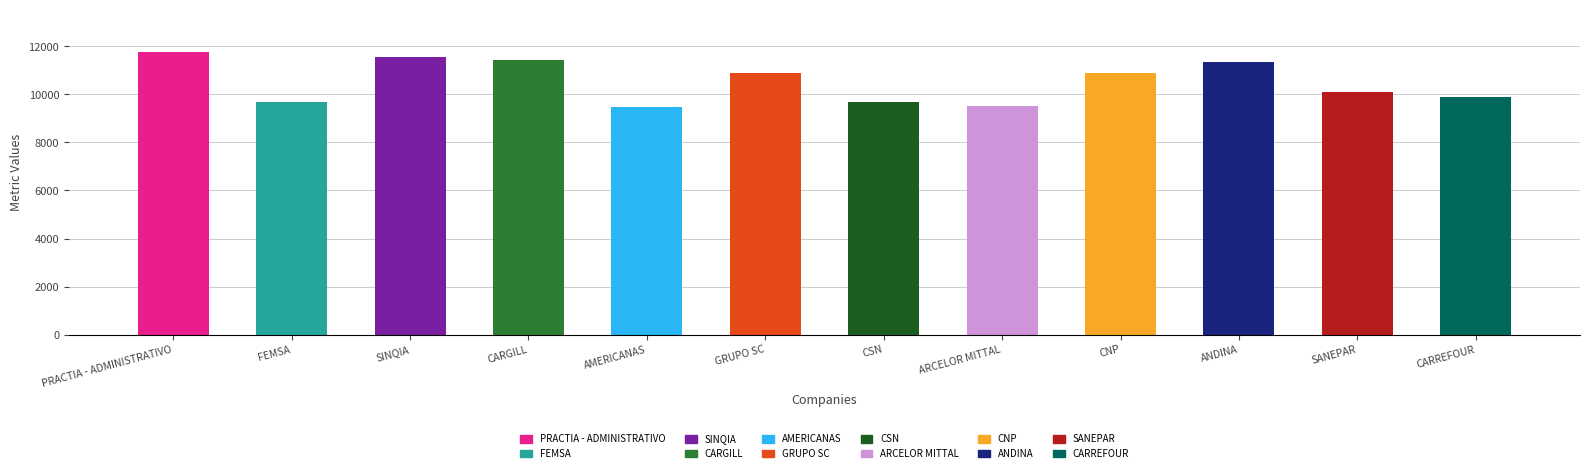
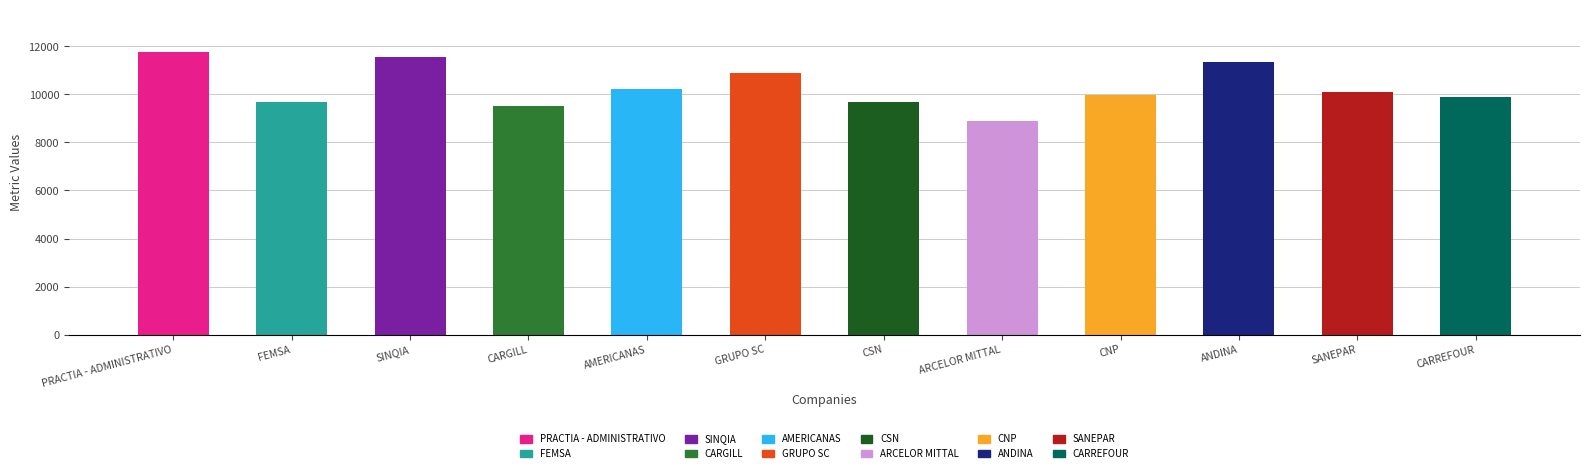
CARGILL: 11400 -> 9500
AMERICANAS: 9500 -> 10200
ARCELOR MITTAL: 9500 -> 8900
CNP: 10900 -> 10000
